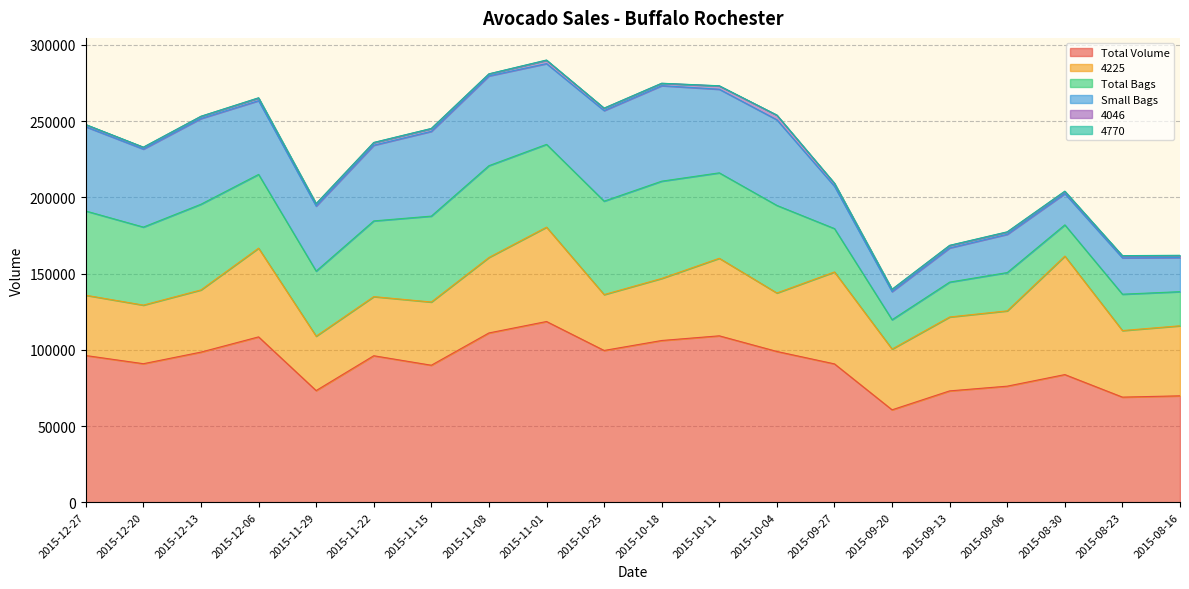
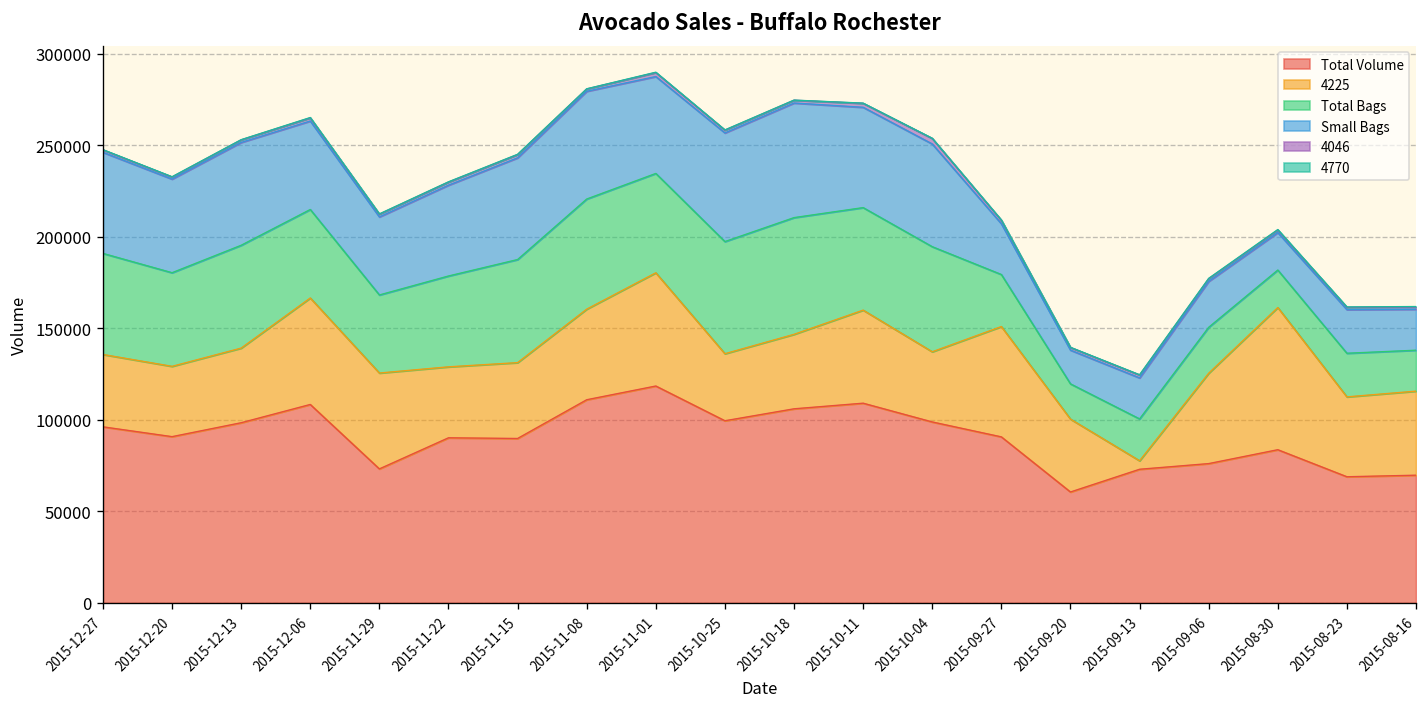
4225, 2015-11-29: 36000 -> 52000
Total Volume, 2015-11-22: 96000 -> 90000
4225, 2015-09-13: 48000 -> 5000
